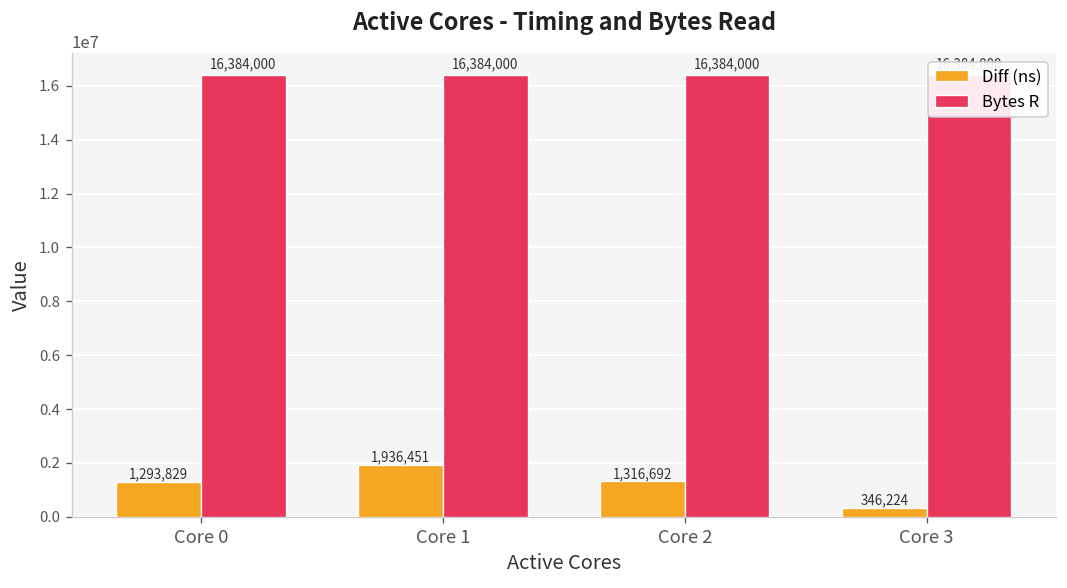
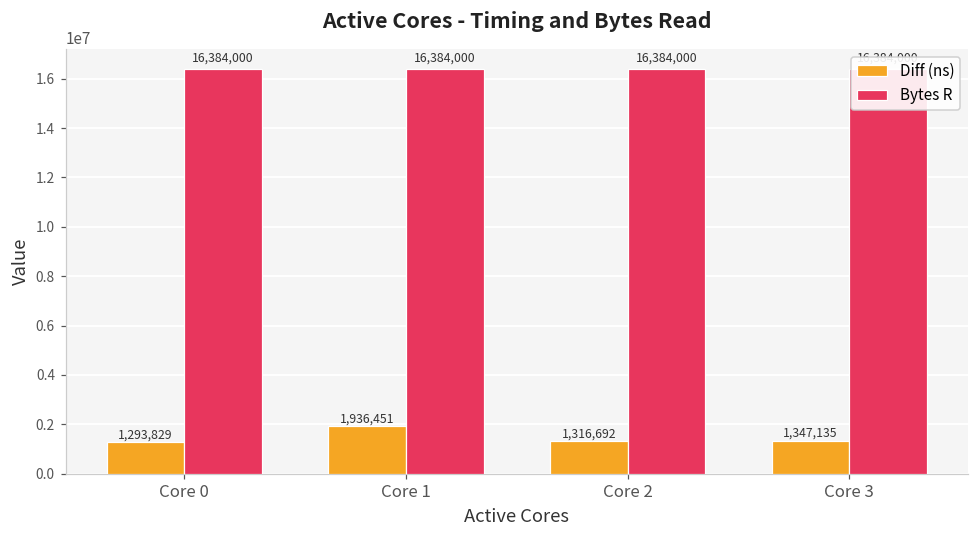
Diff (ns), Core 3: 346,224 -> 1,347,135
